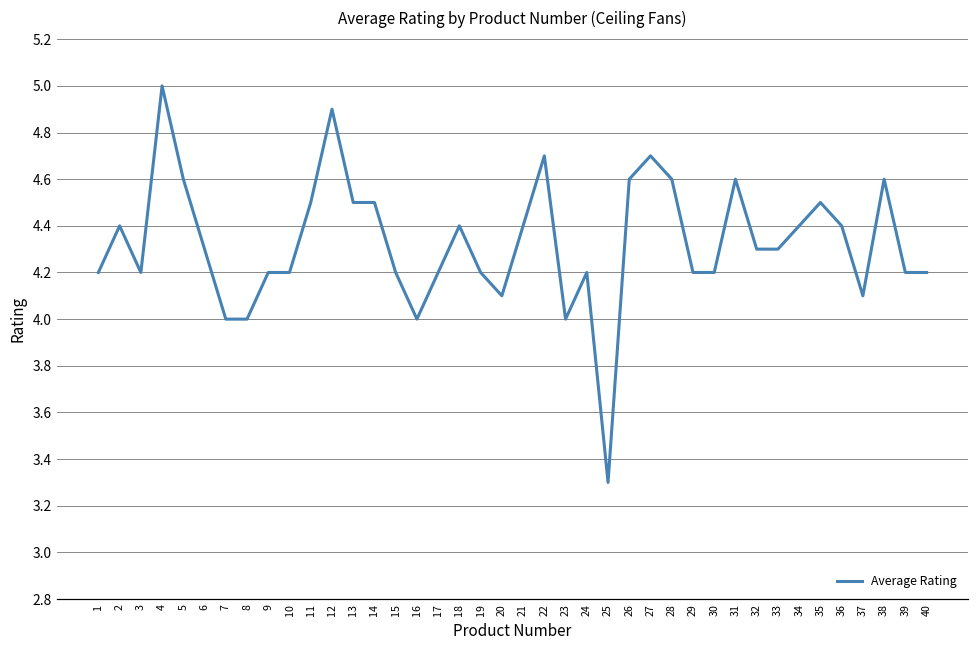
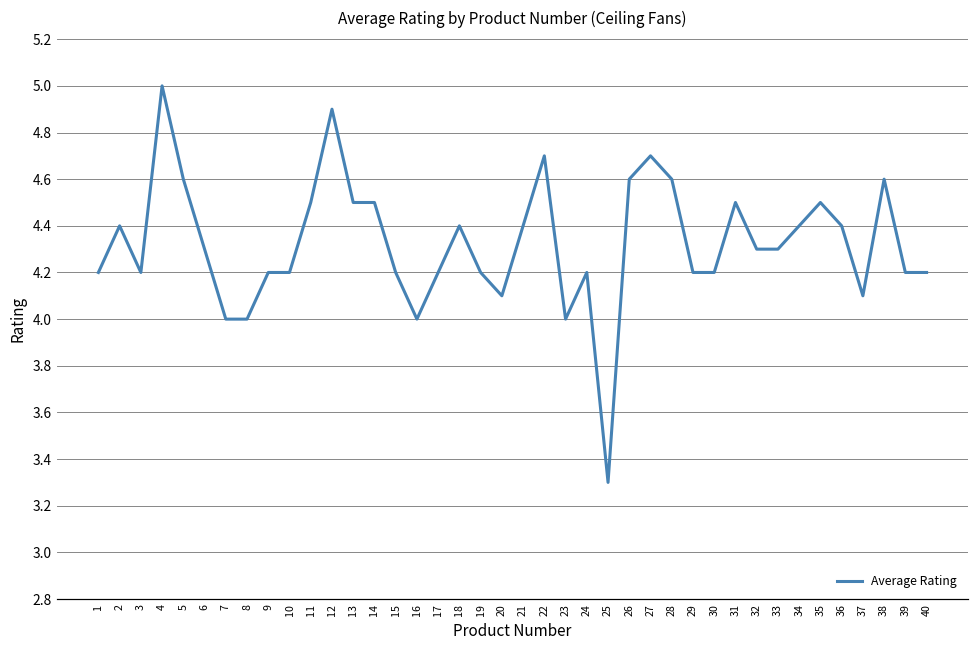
31: 4.6 -> 4.5
